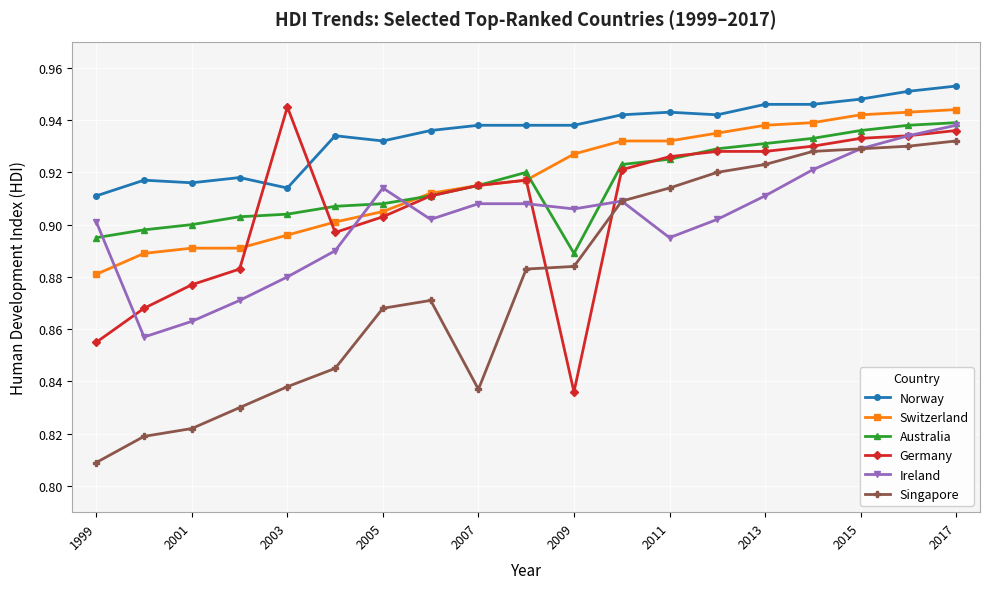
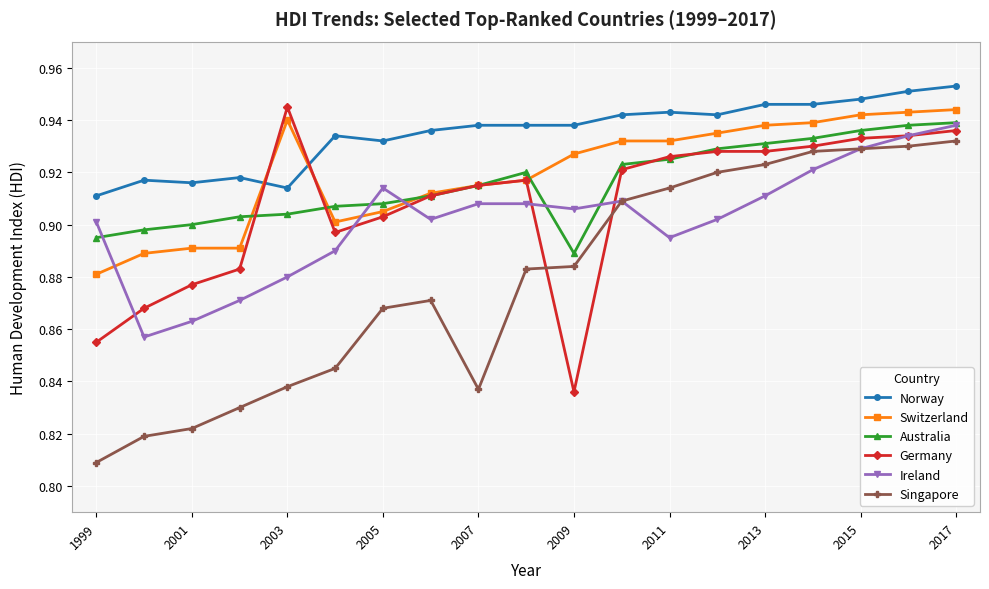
Switzerland, 2003: 0.896 -> 0.940
